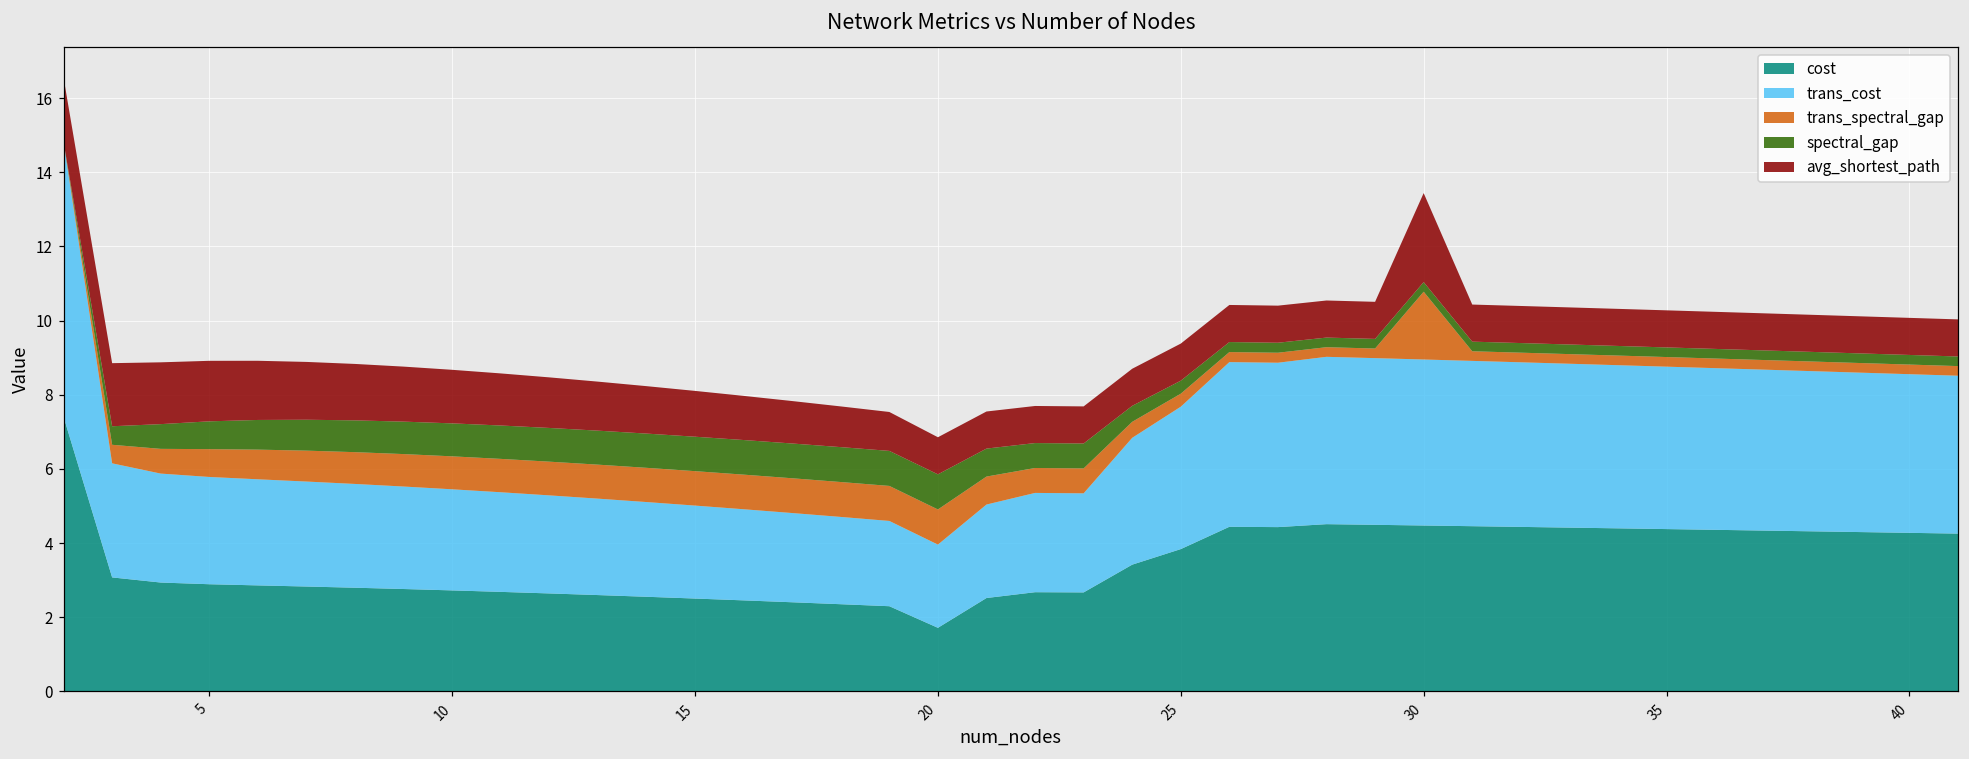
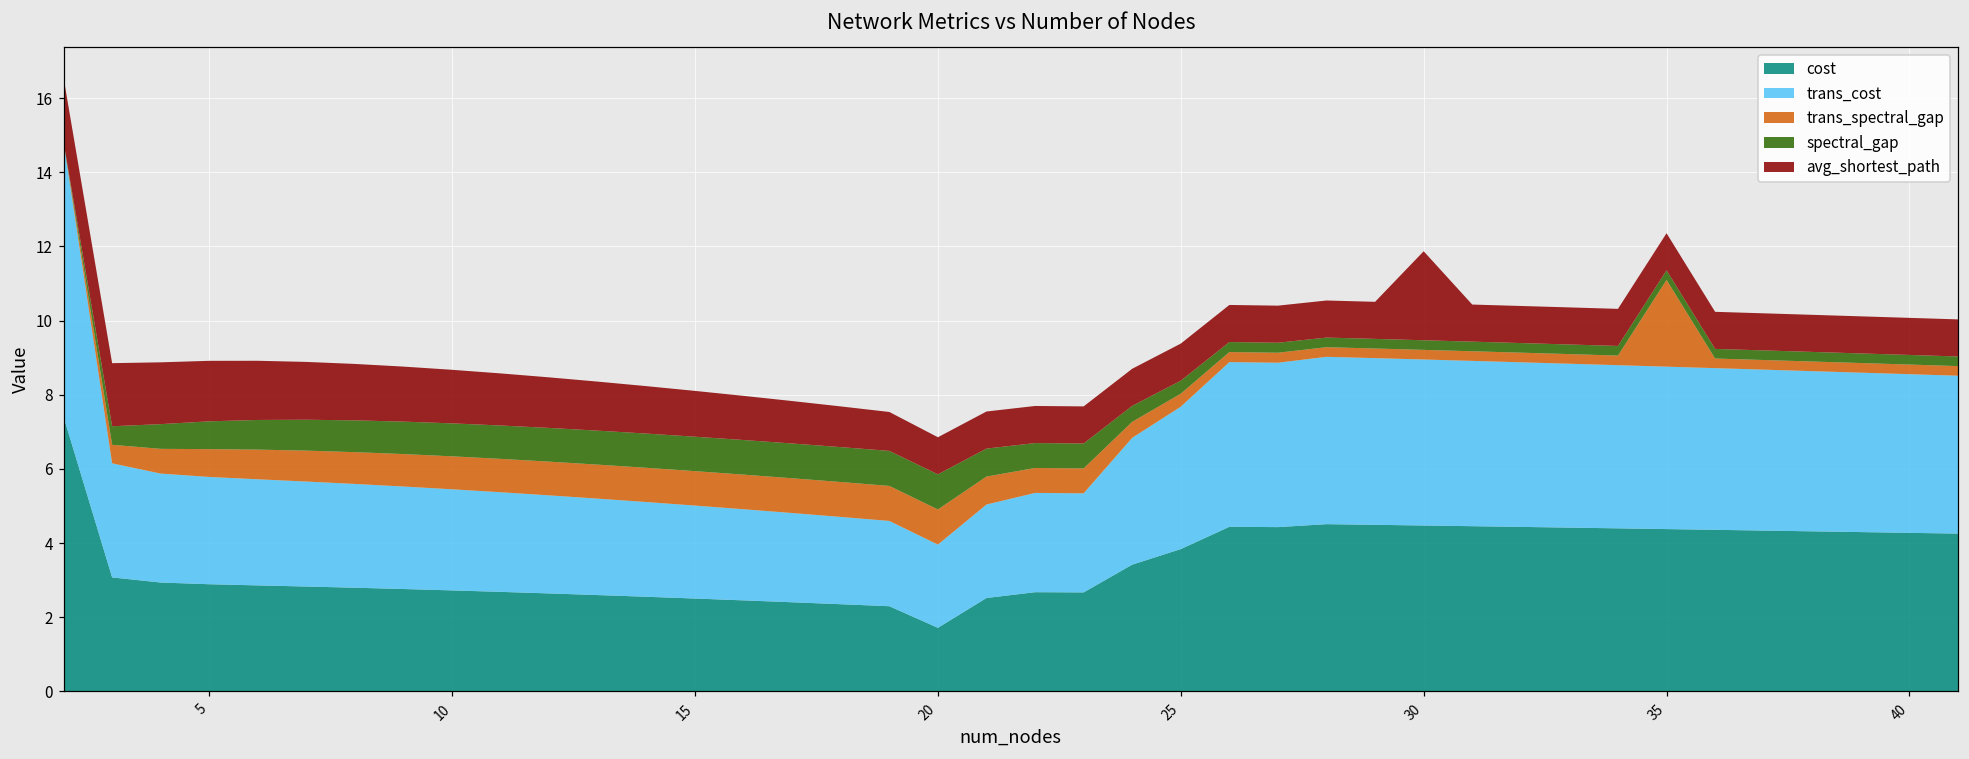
trans_spectral_gap, 30: 1.8 -> 0.3
trans_spectral_gap, 35: 0.3 -> 2.3
